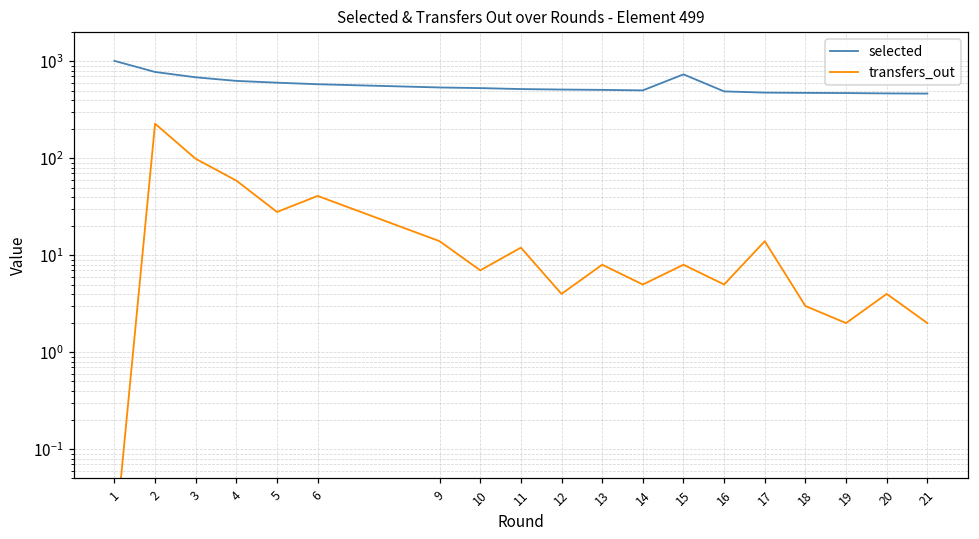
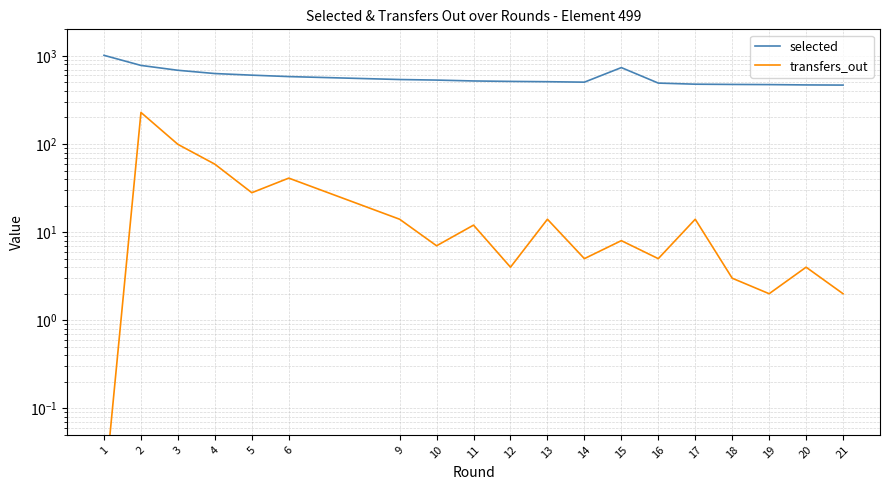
transfers_out, 13: 8 -> 14
